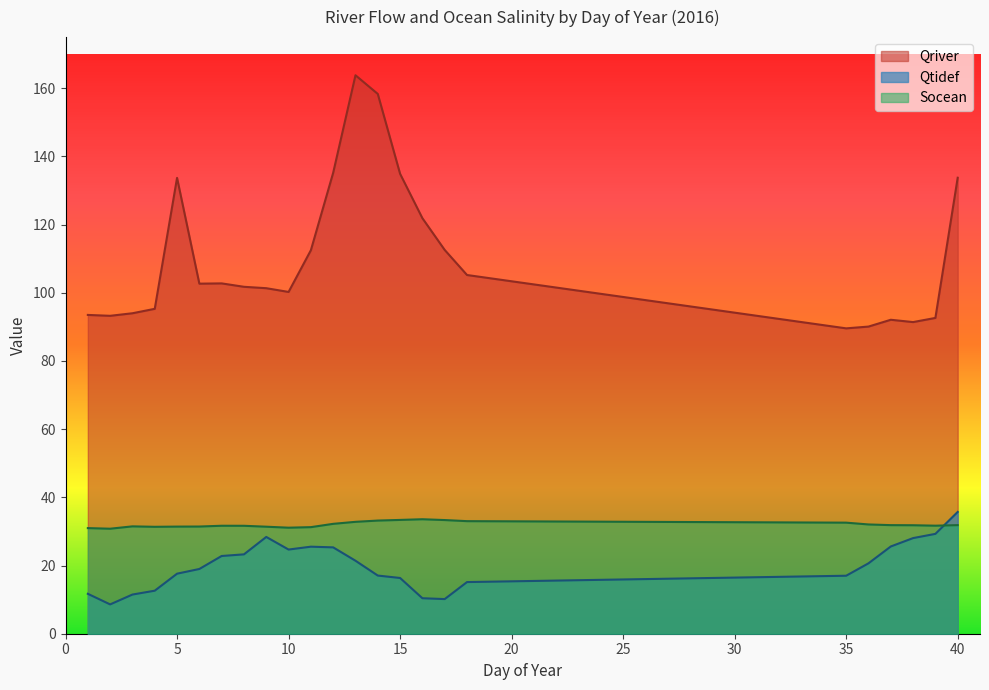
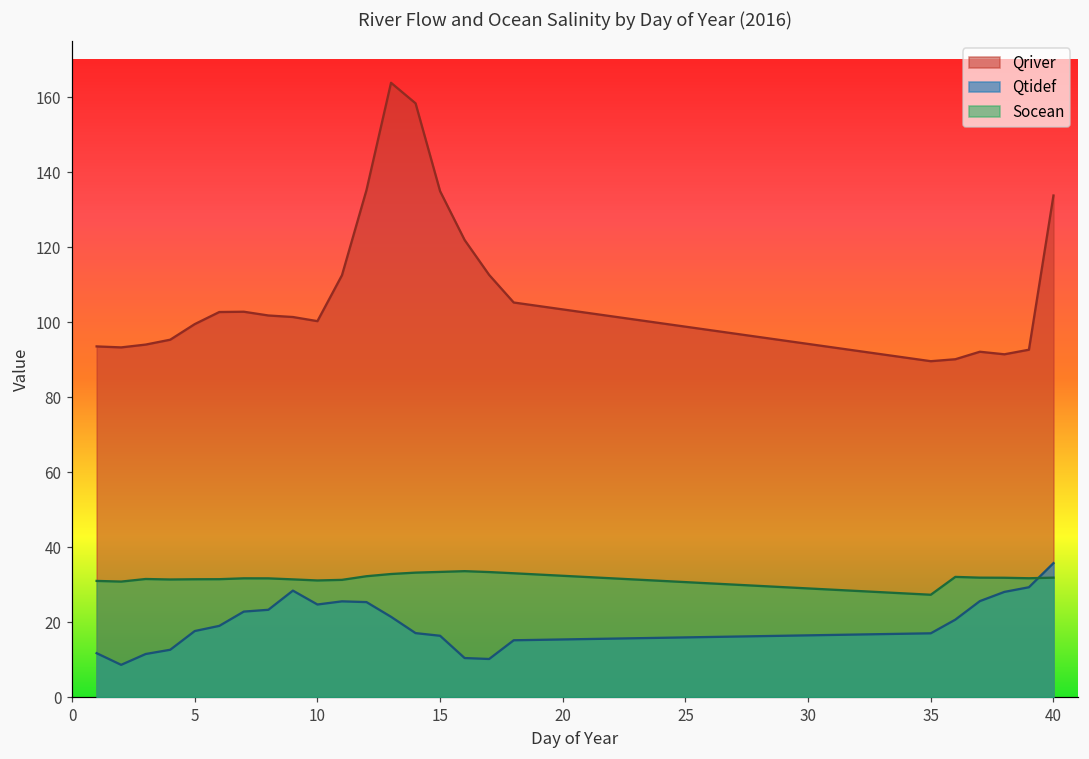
Qriver, 5: 134 -> 99
Socean, 35: 33 -> 27
